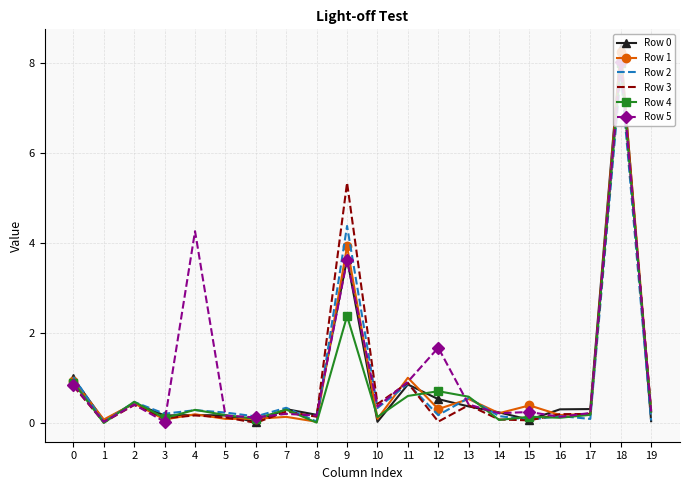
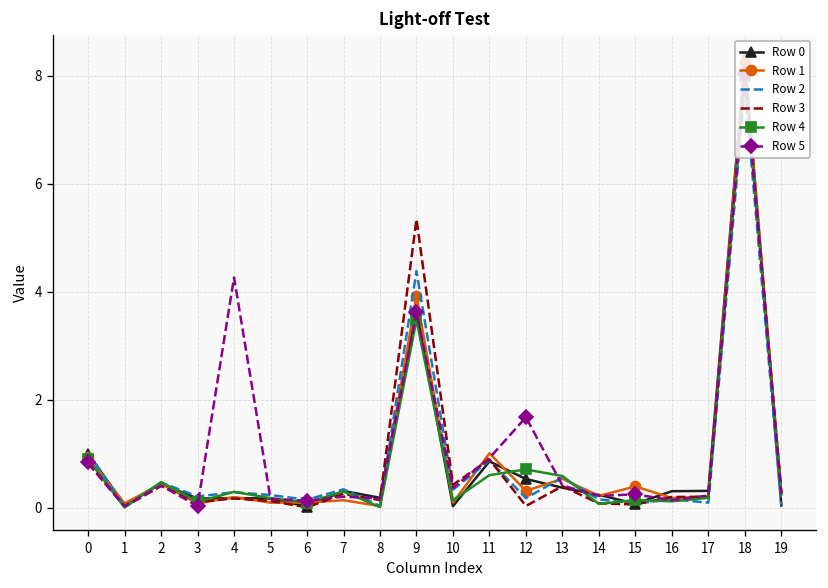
Row 4, 9: 2.4 -> 3.5
